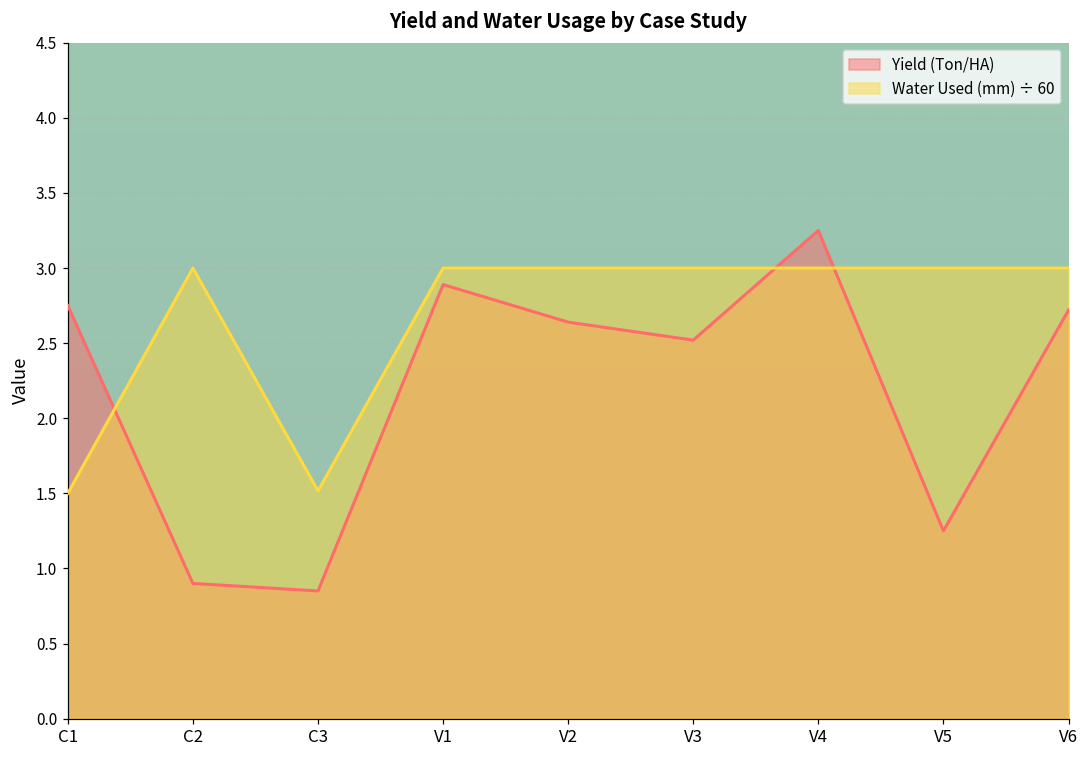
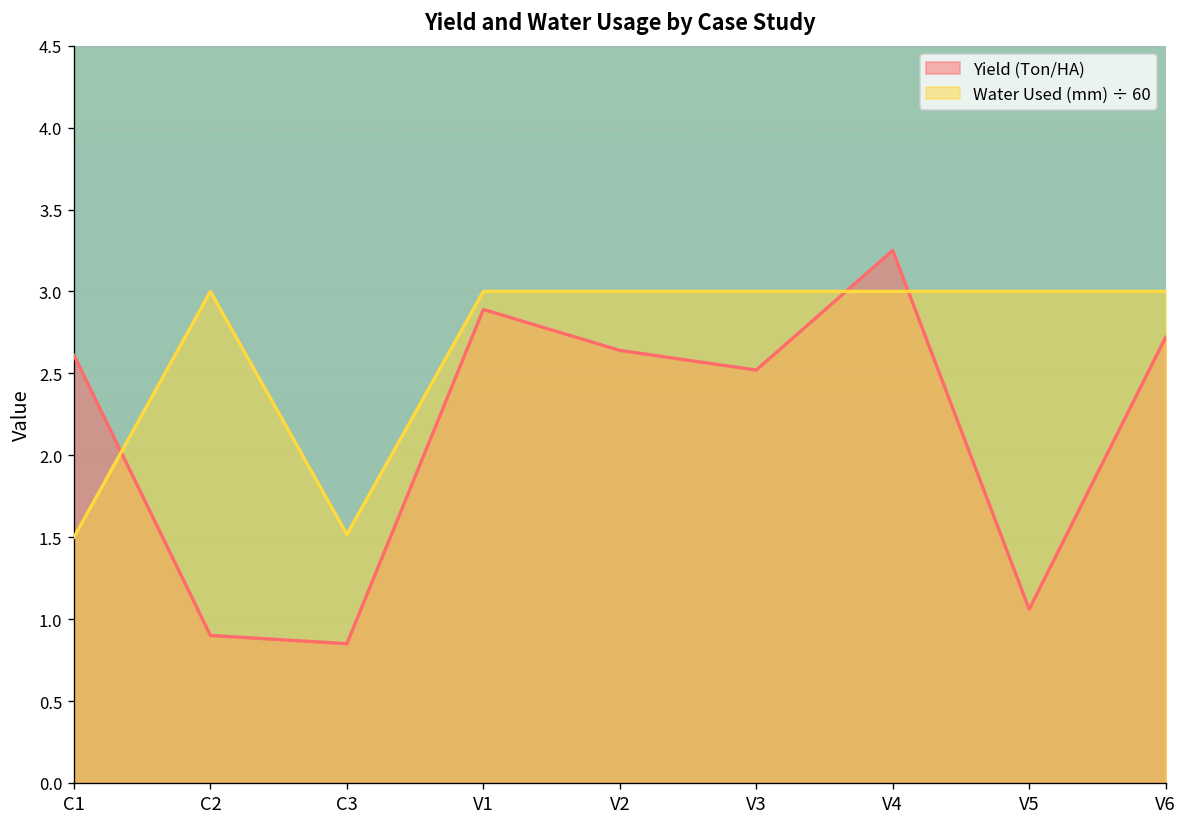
Yield (Ton/HA), C1: 2.75 -> 2.61
Yield (Ton/HA), V5: 1.25 -> 1.06
